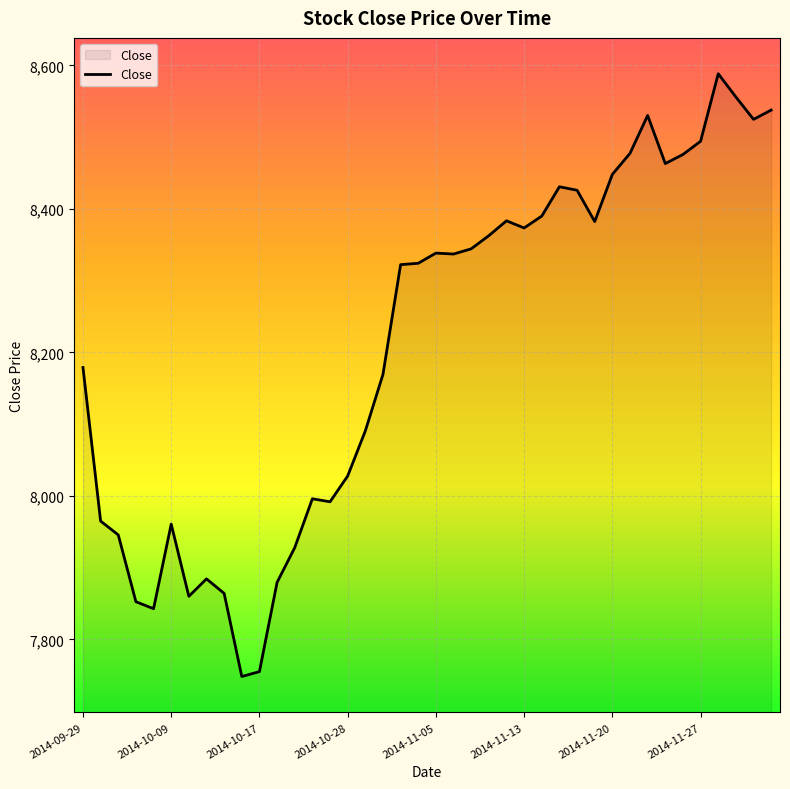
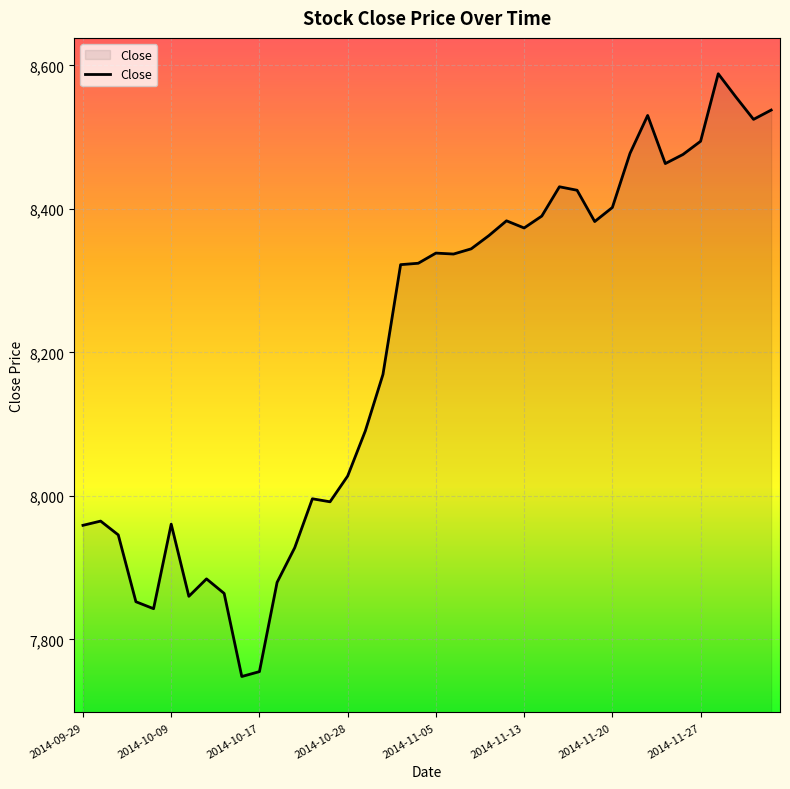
2014-09-29: 8,180 -> 7,960
2014-11-20: 8,450 -> 8,400
